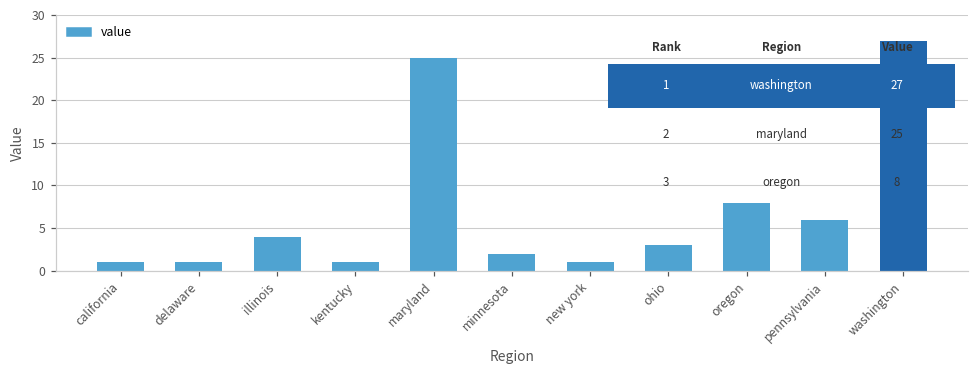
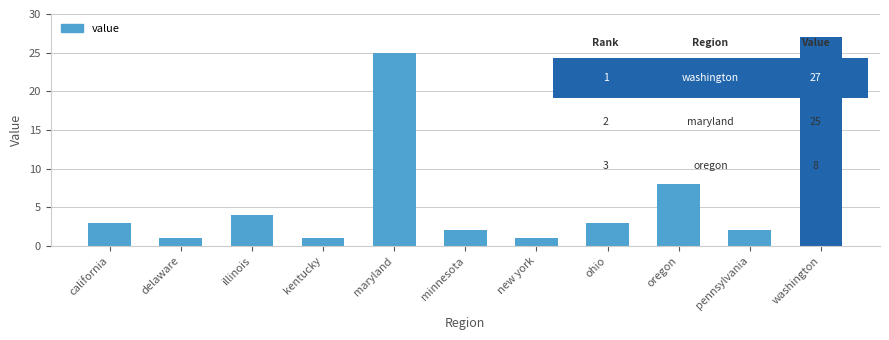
california: 1 -> 3
pennsylvania: 6 -> 2
